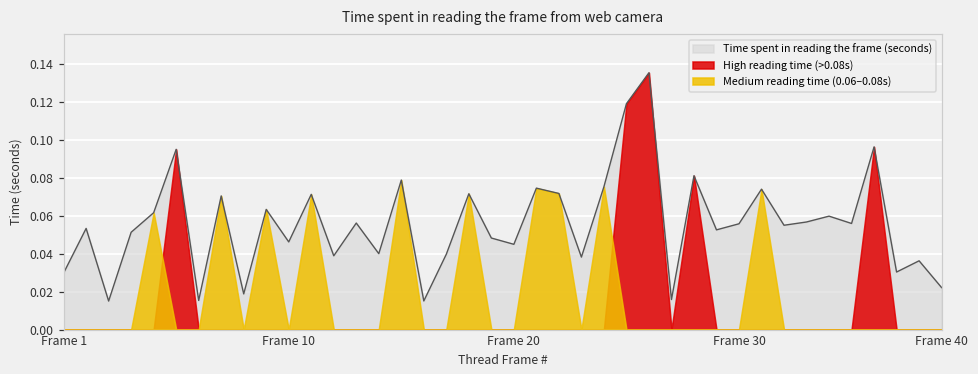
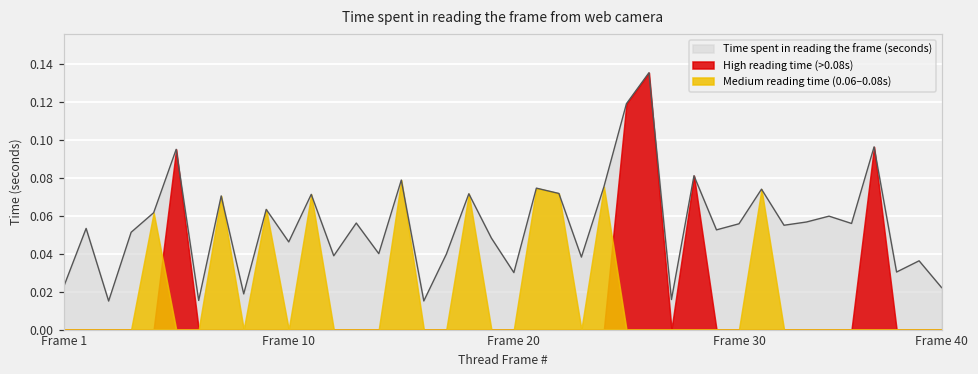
Time spent in reading the frame (seconds), Frame 1: 0.030 -> 0.022
Time spent in reading the frame (seconds), Frame 20: 0.045 -> 0.030
